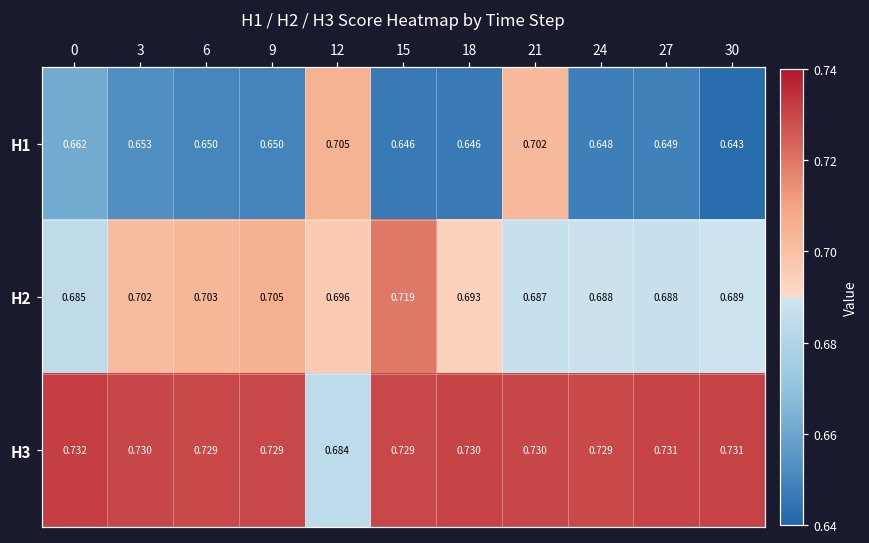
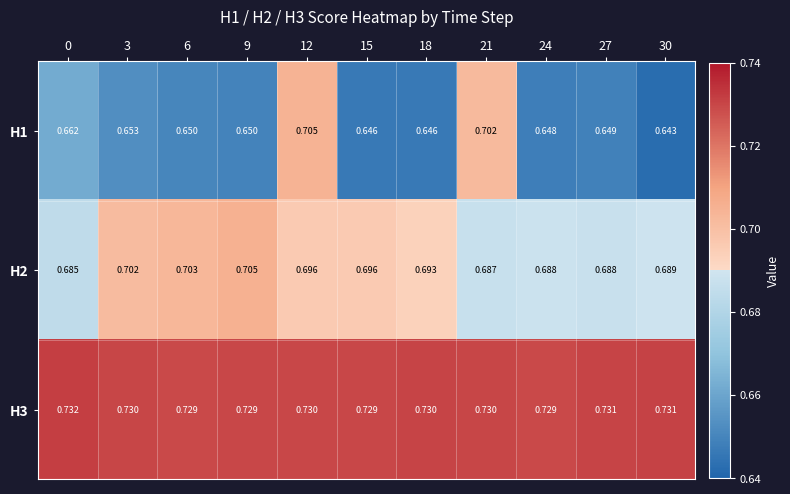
H2, 15: 0.719 -> 0.696
H3, 12: 0.684 -> 0.730
